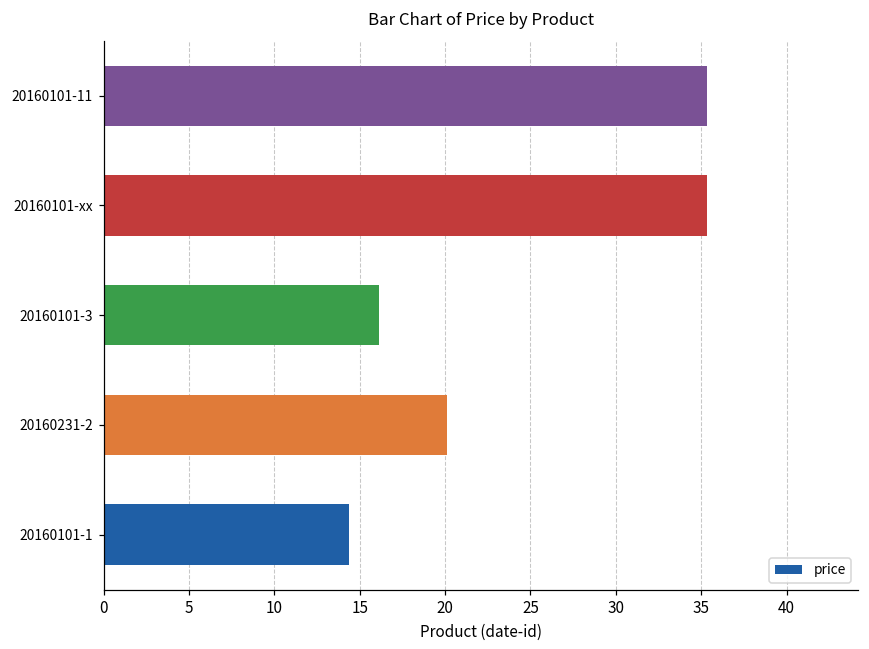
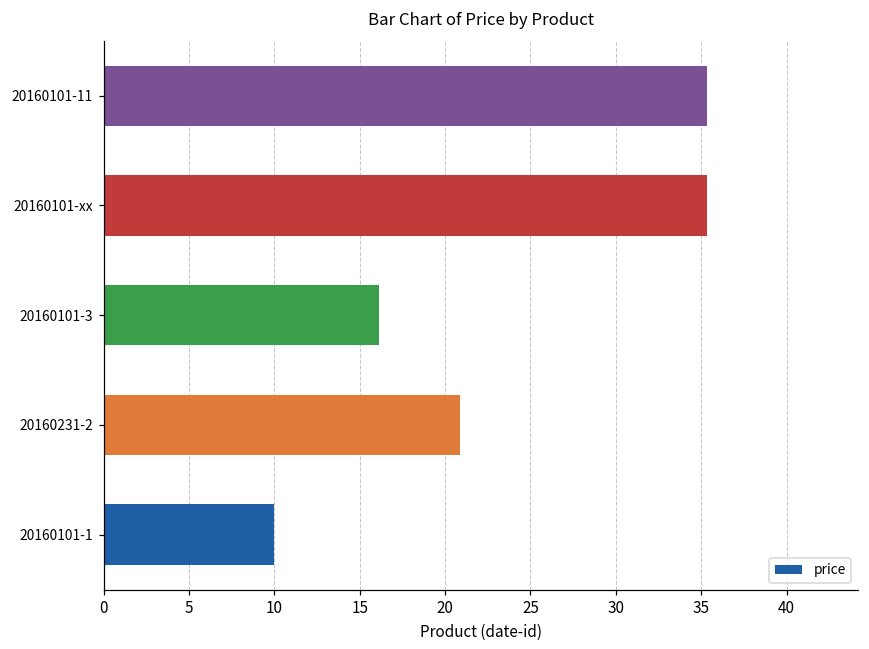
20160231-2: 20.1 -> 20.9
20160101-1: 14.4 -> 10.0
